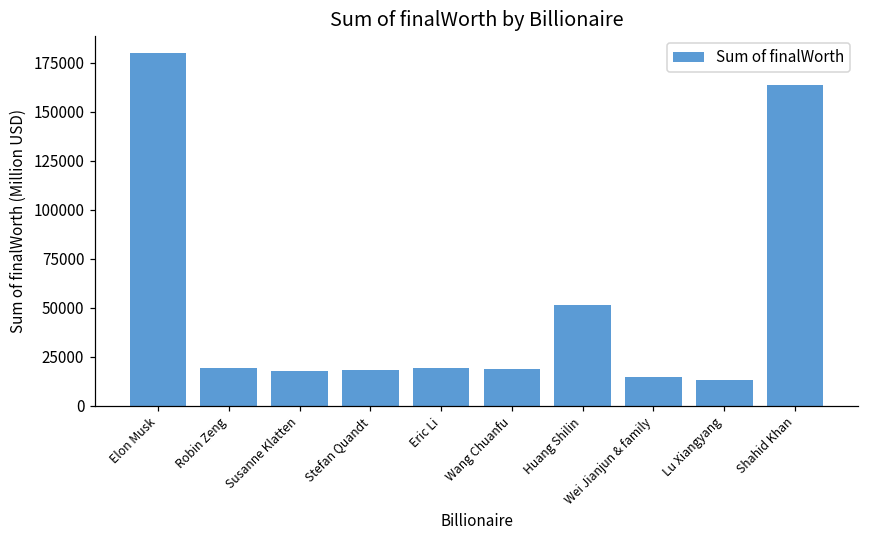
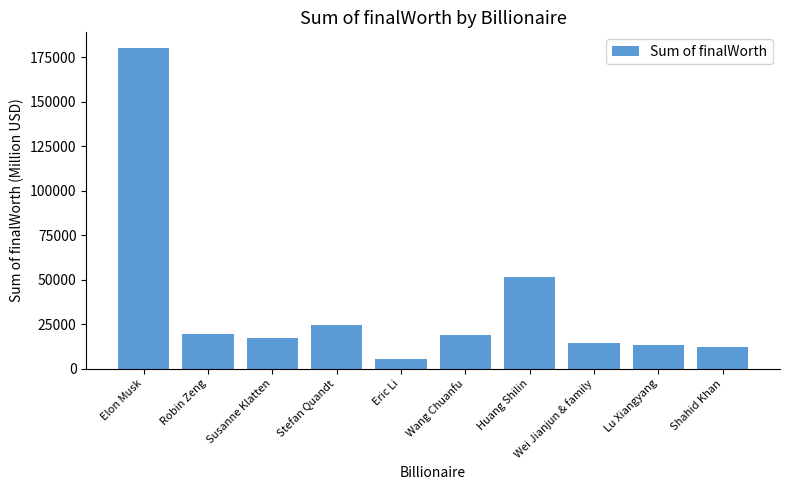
Stefan Quandt: 18000 -> 25000
Eric Li: 19000 -> 6000
Shahid Khan: 164000 -> 12000
